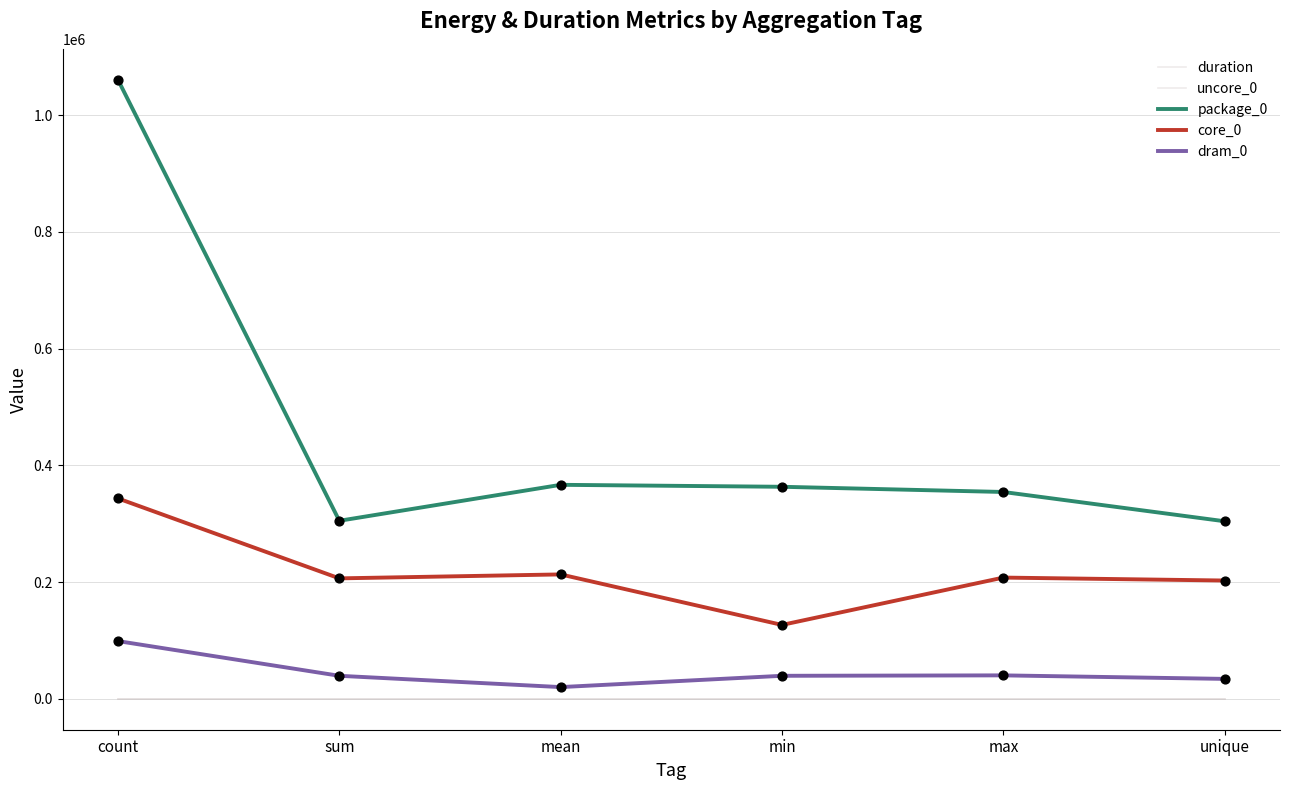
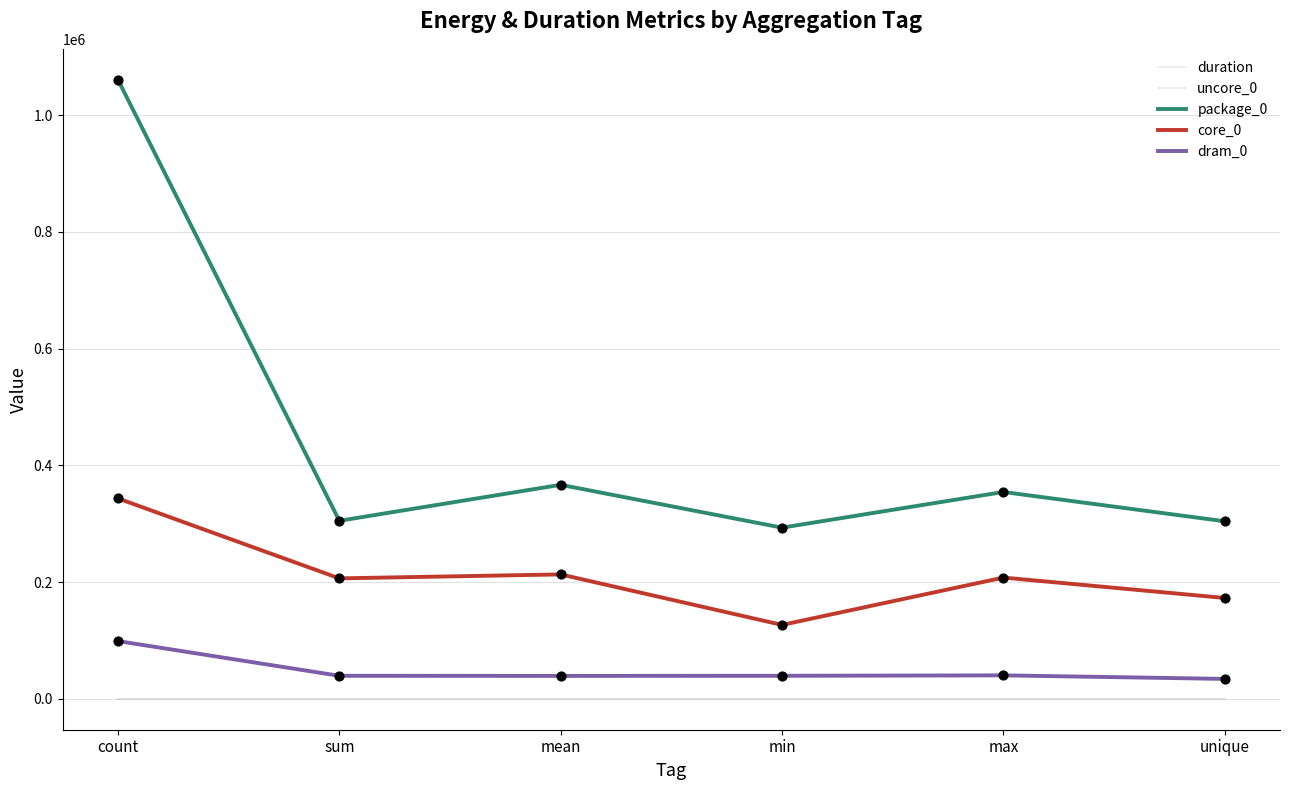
dram_0, mean: 20000 -> 40000
package_0, min: 360000 -> 290000
core_0, unique: 200000 -> 170000
